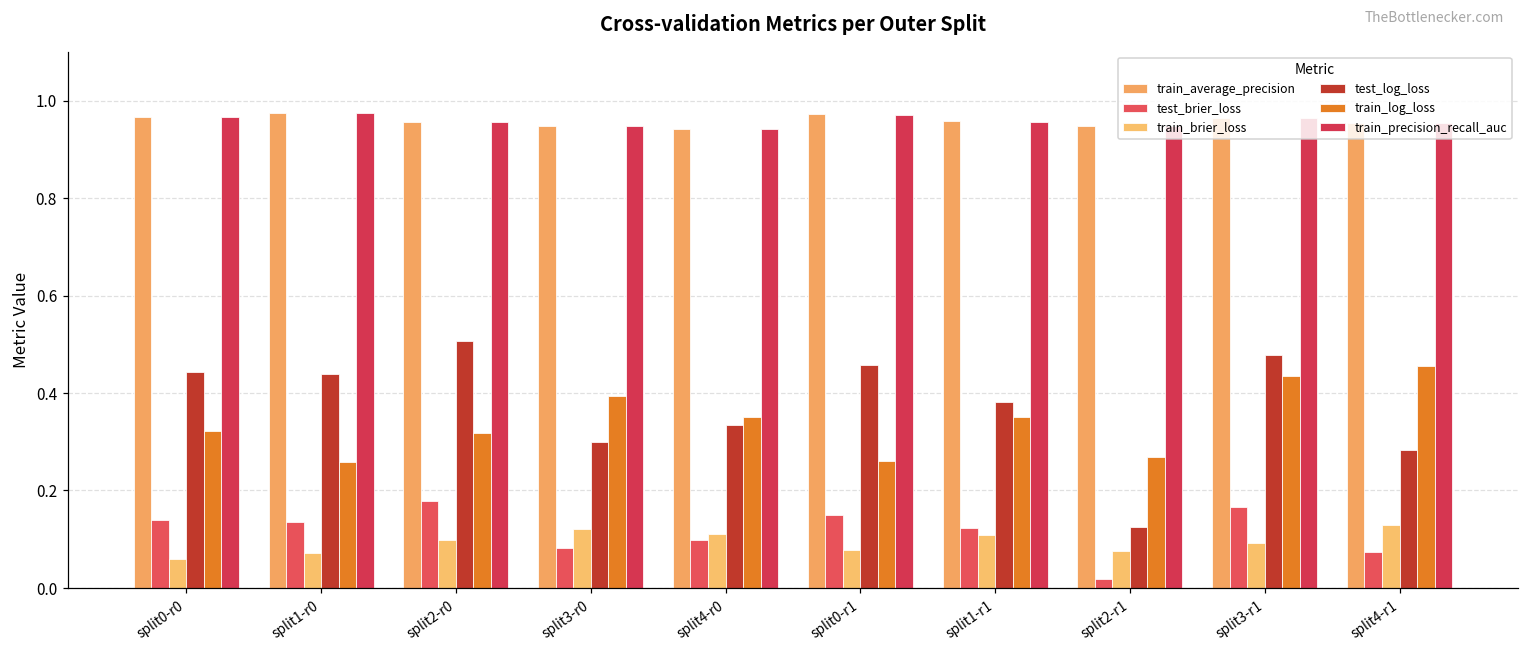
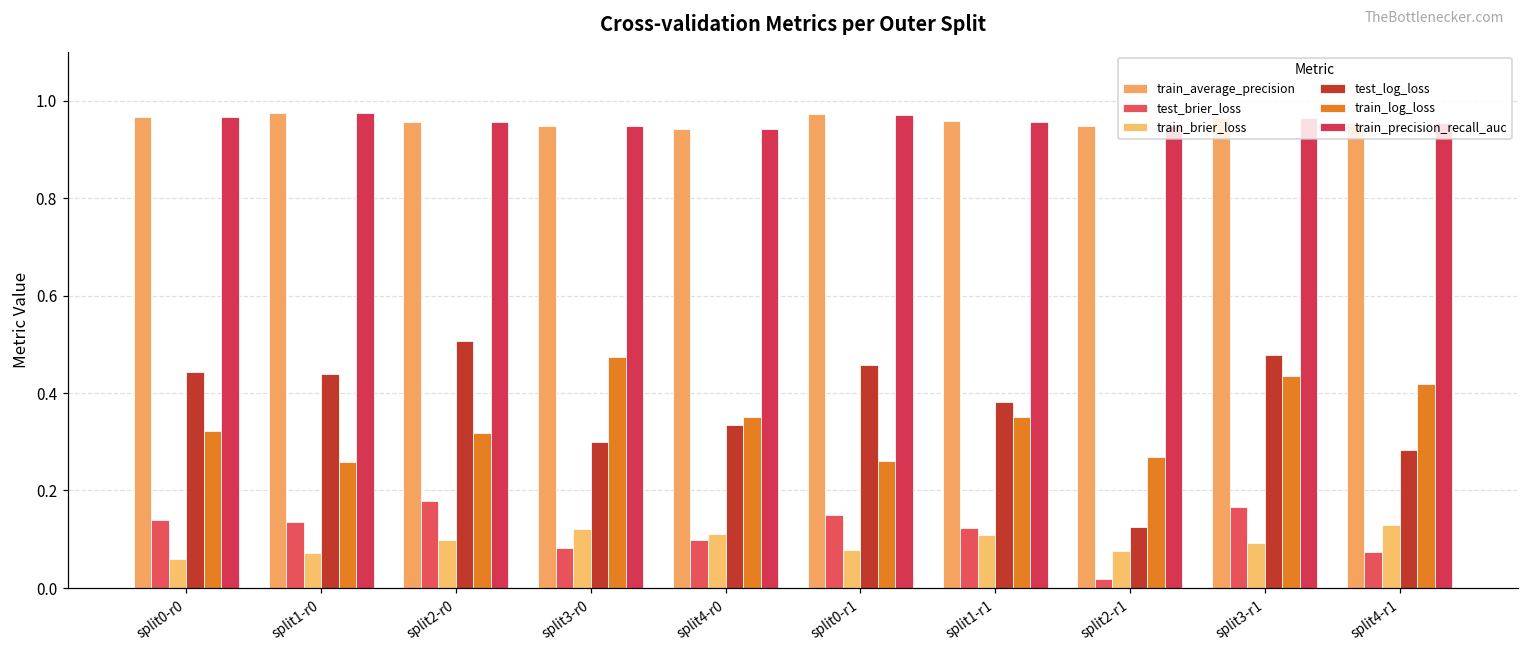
train_log_loss, split3-r0: 0.39 -> 0.47
train_log_loss, split4-r1: 0.46 -> 0.42
